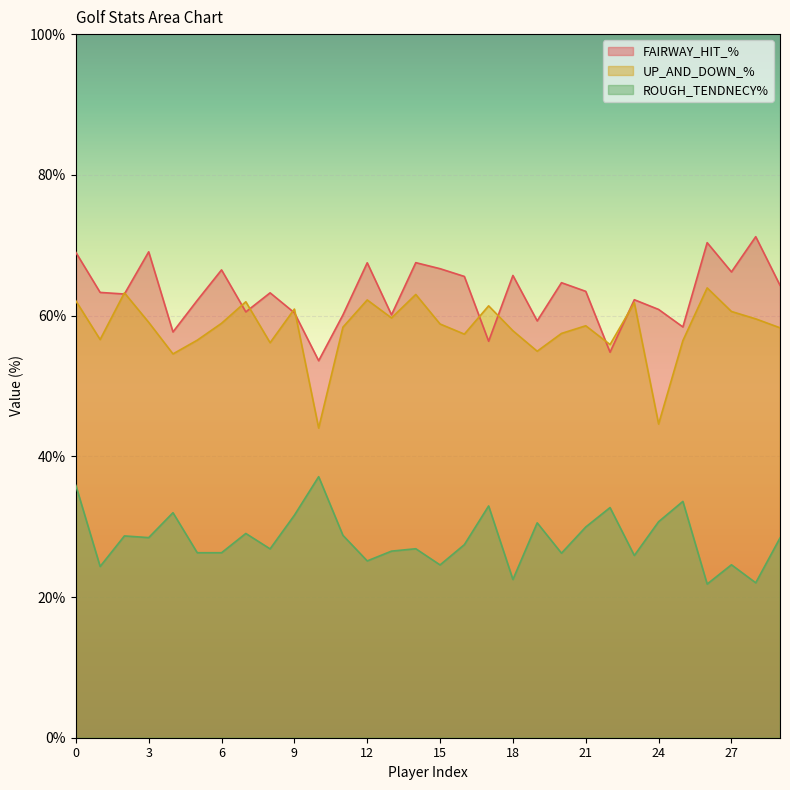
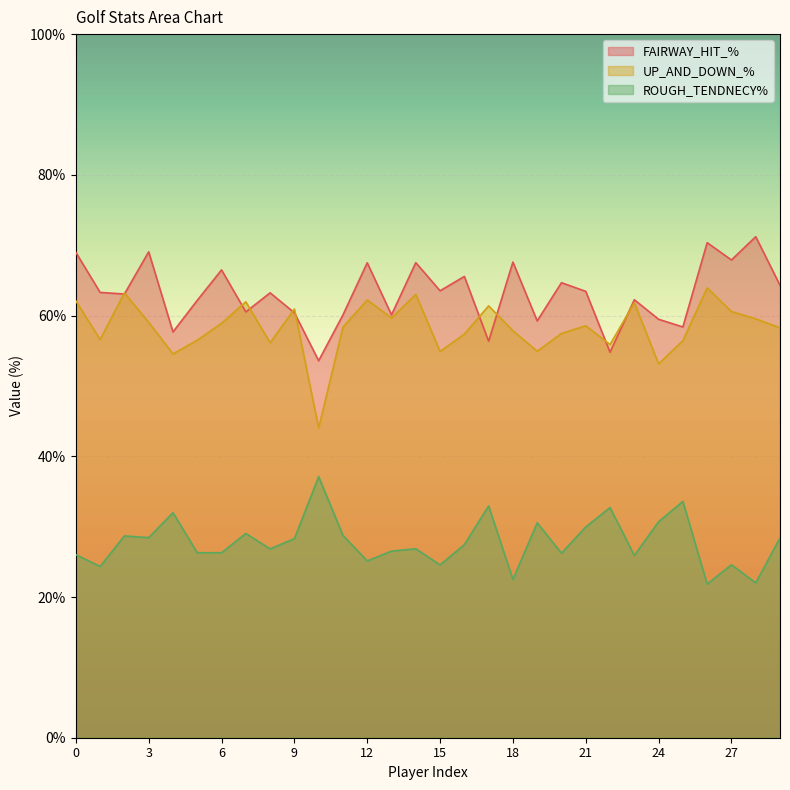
ROUGH_TENDNECY%, 0: 36% -> 26%
ROUGH_TENDNECY%, 9: 32% -> 28%
FAIRWAY_HIT_%, 15: 67% -> 64%
UP_AND_DOWN_%, 15: 59% -> 55%
FAIRWAY_HIT_%, 18: 66% -> 68%
FAIRWAY_HIT_%, 24: 61% -> 59%
UP_AND_DOWN_%, 24: 45% -> 53%
FAIRWAY_HIT_%, 27: 66% -> 68%
